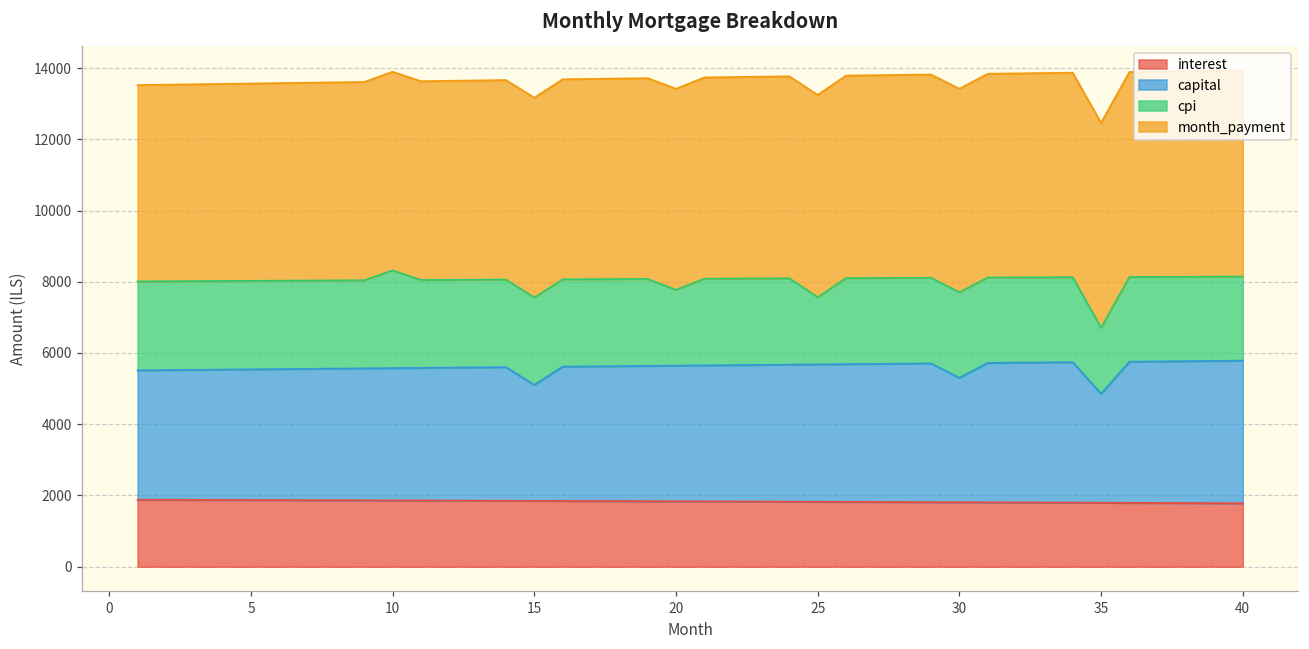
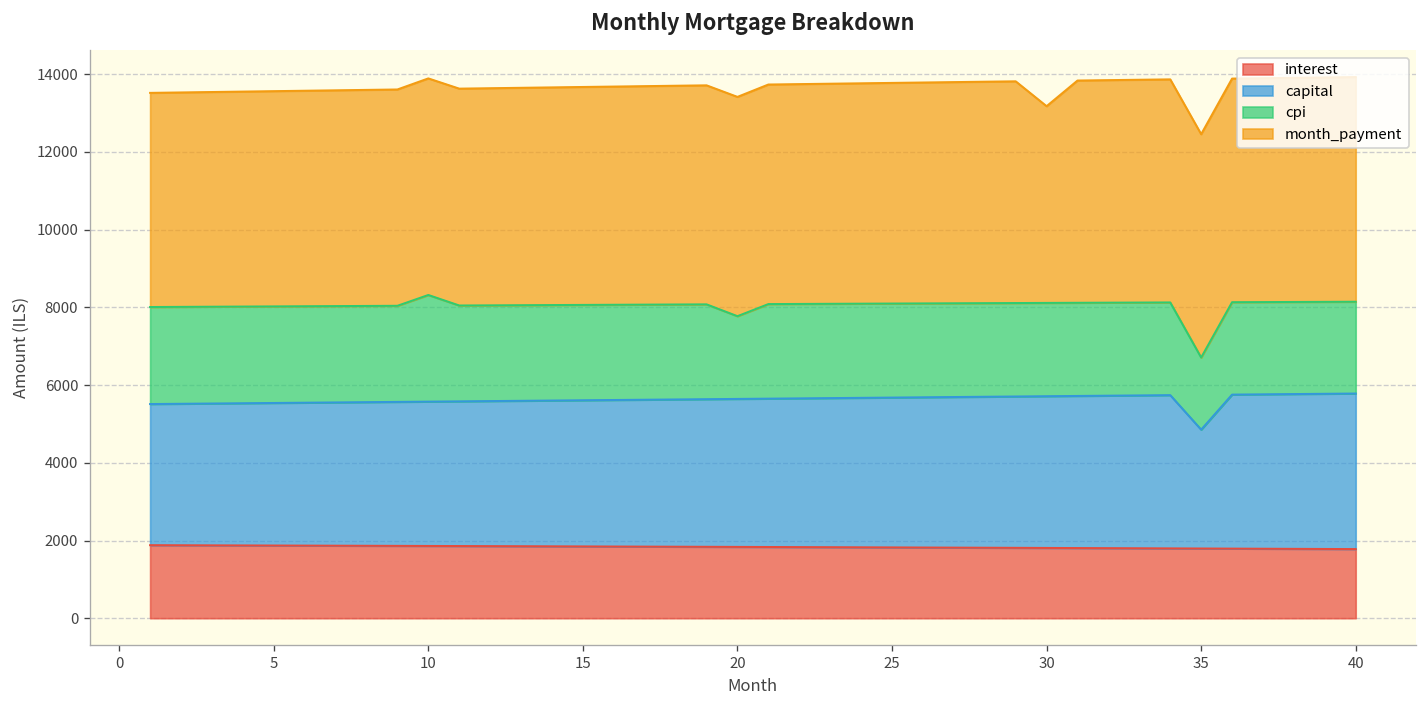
capital, 15: 3300 -> 3800
cpi, 25: 1900 -> 2400
capital, 30: 3500 -> 3900
month_payment, 30: 5700 -> 5100
